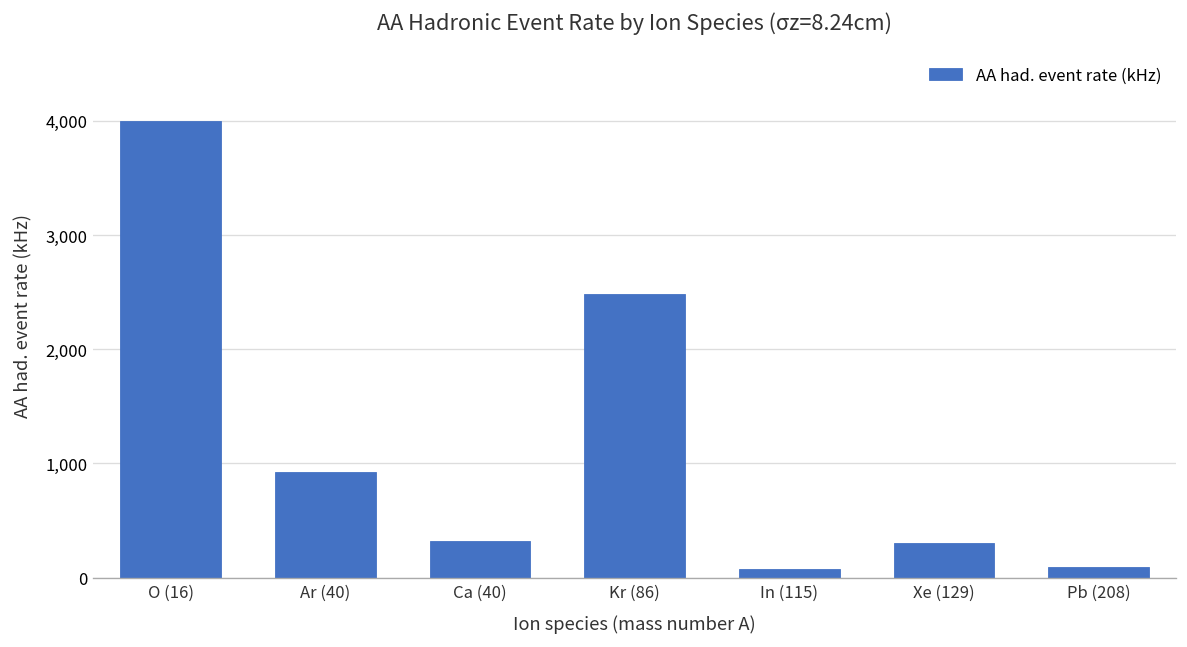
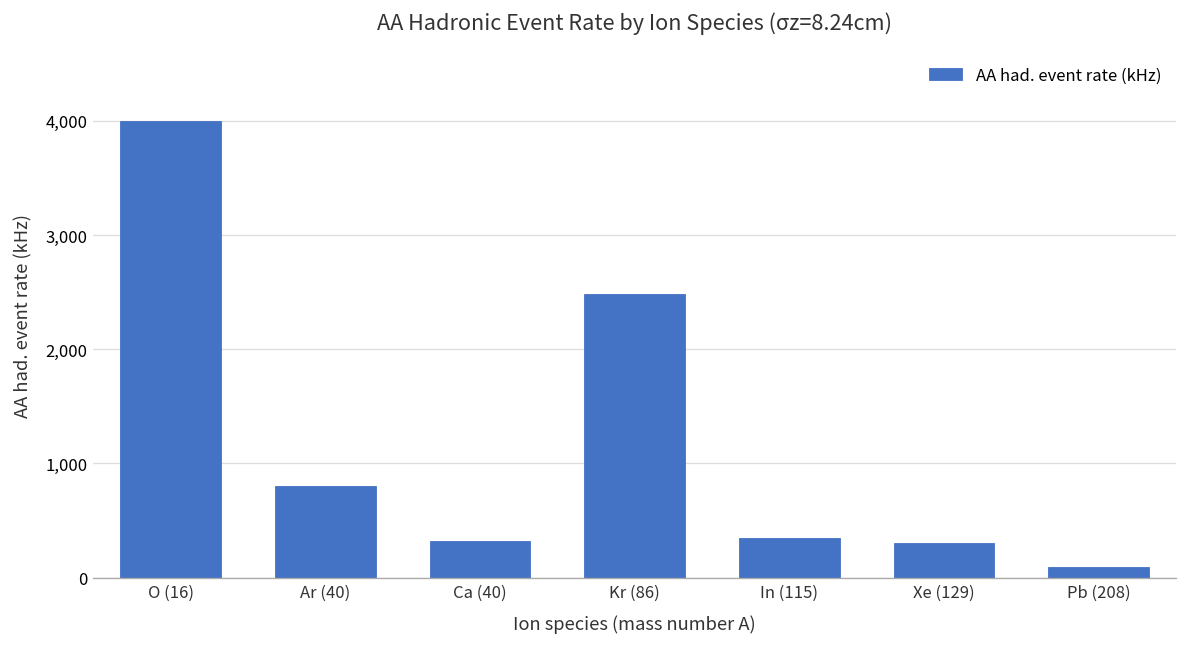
Ar (40): 900 -> 800
In (115): 100 -> 300
